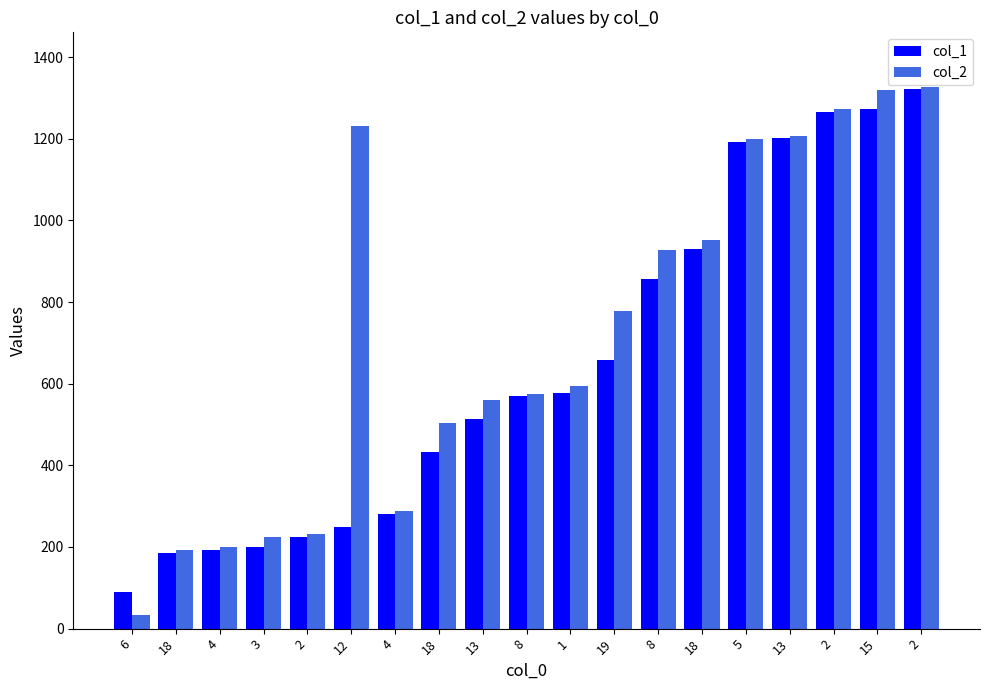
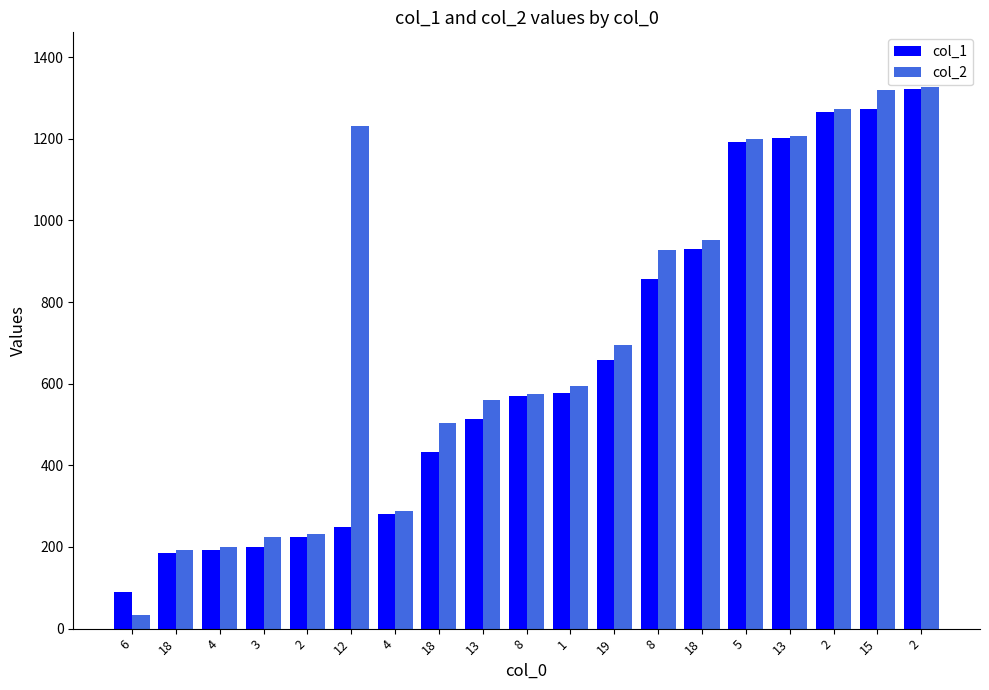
col_2, 19: 780 -> 700
